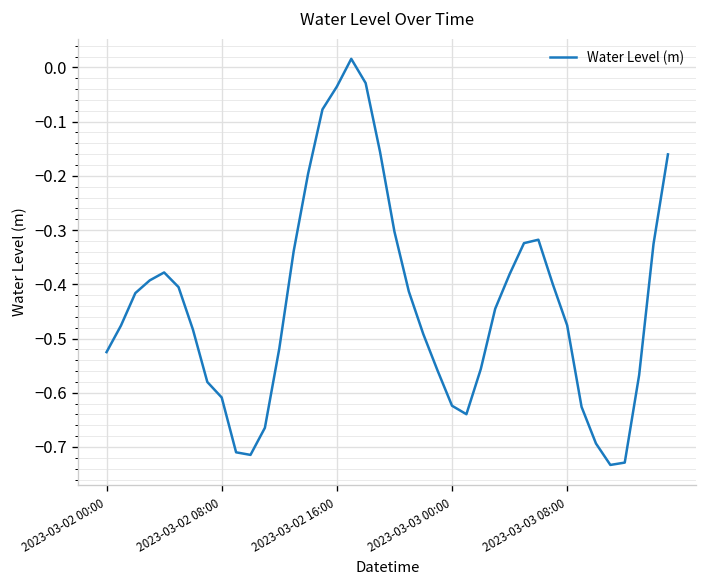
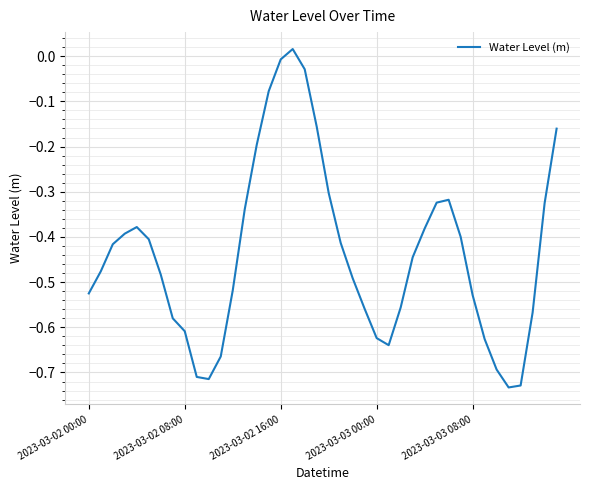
2023-03-02 16:00: -0.04 -> -0.01
2023-03-03 08:00: -0.48 -> -0.53
